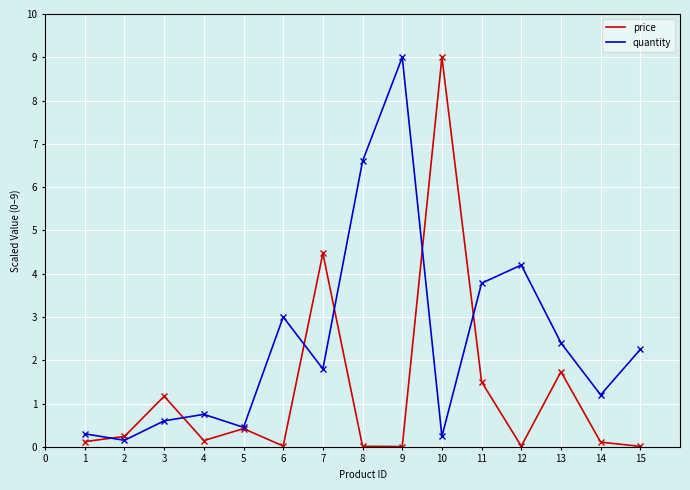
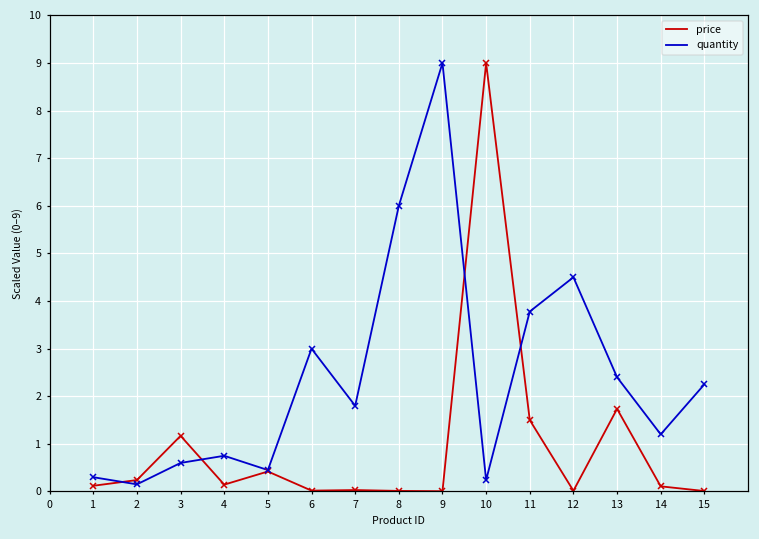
price, 7: 4.5 -> 0.0
quantity, 8: 6.6 -> 6.0
quantity, 12: 4.2 -> 4.5
